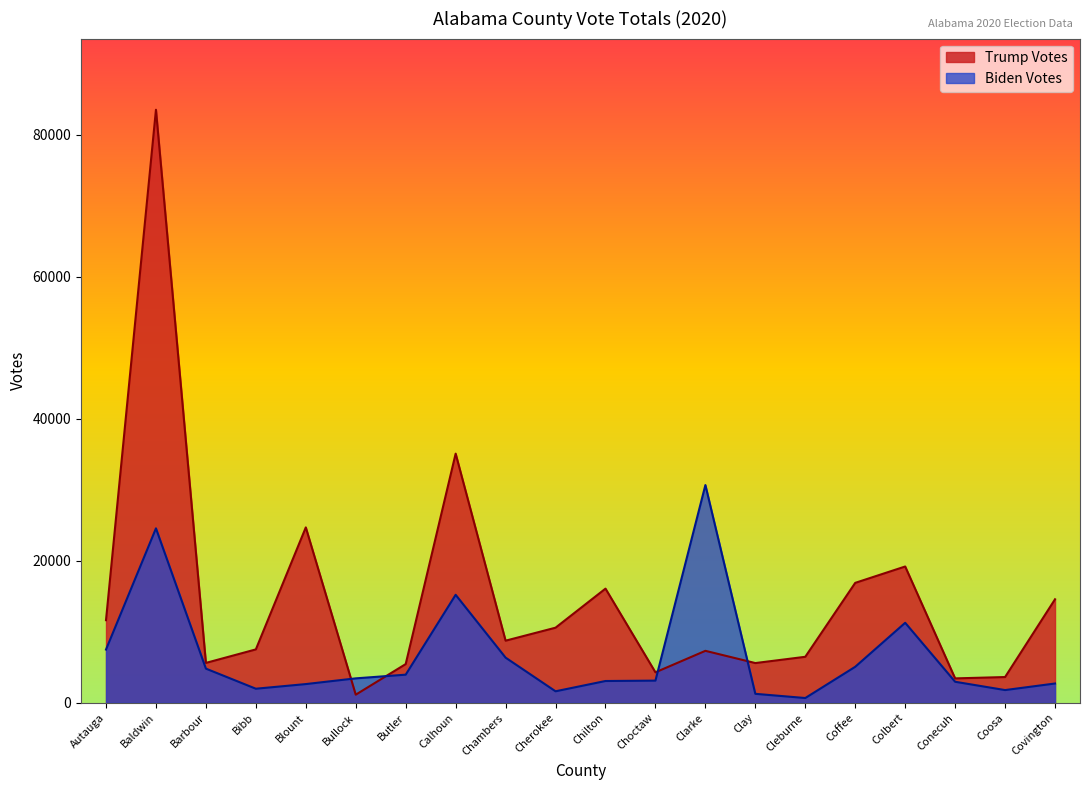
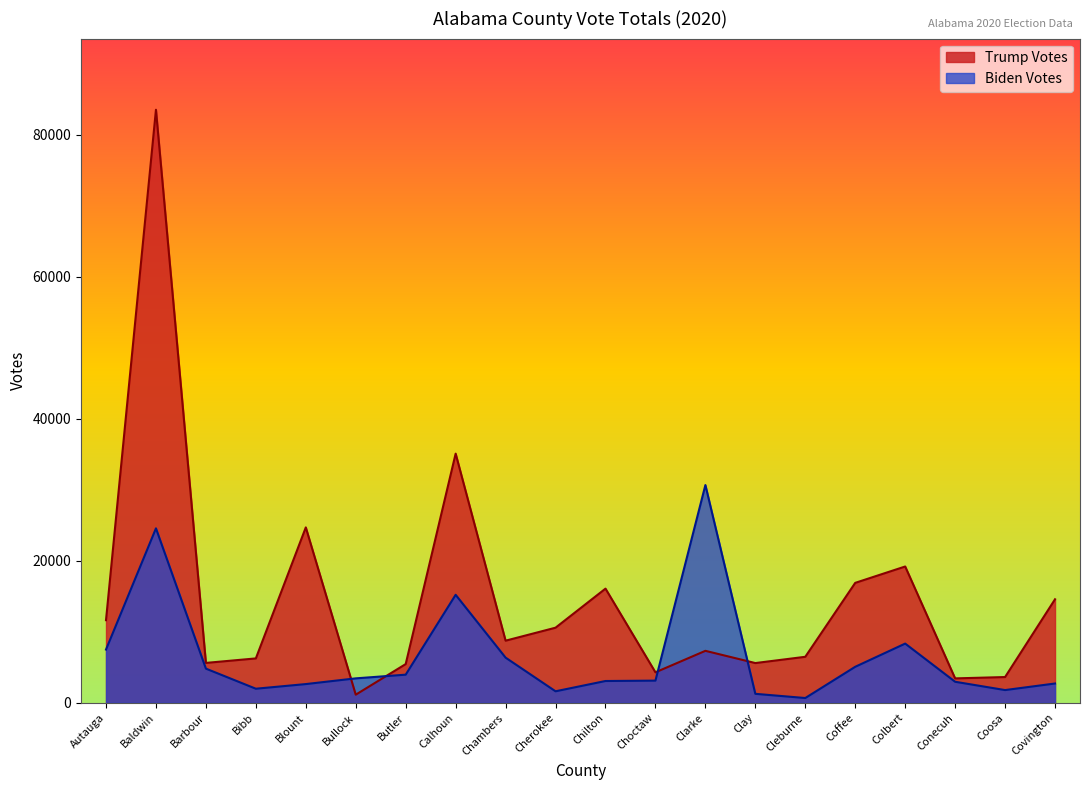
Trump Votes, Bibb: 8000 -> 6000
Biden Votes, Colbert: 11000 -> 8000
